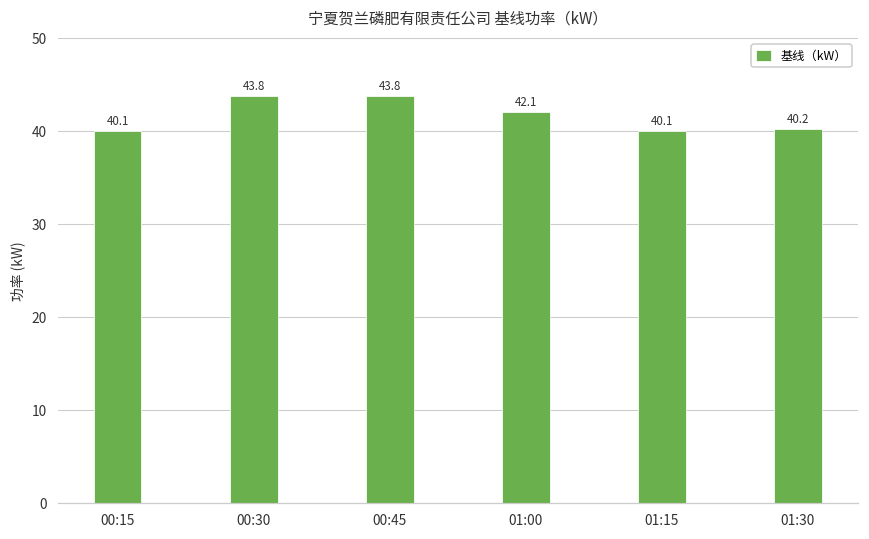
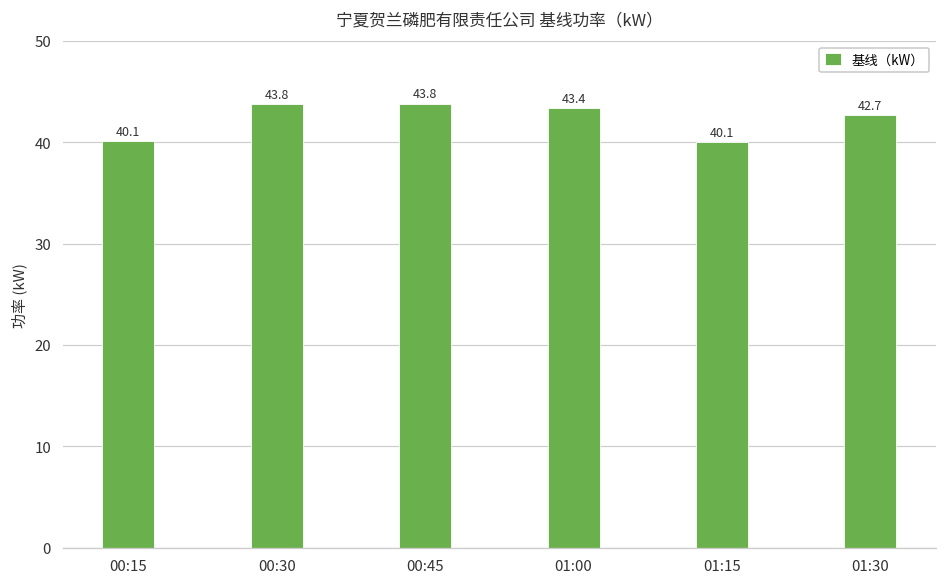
01:00: 42.1 -> 43.4
01:30: 40.2 -> 42.7
